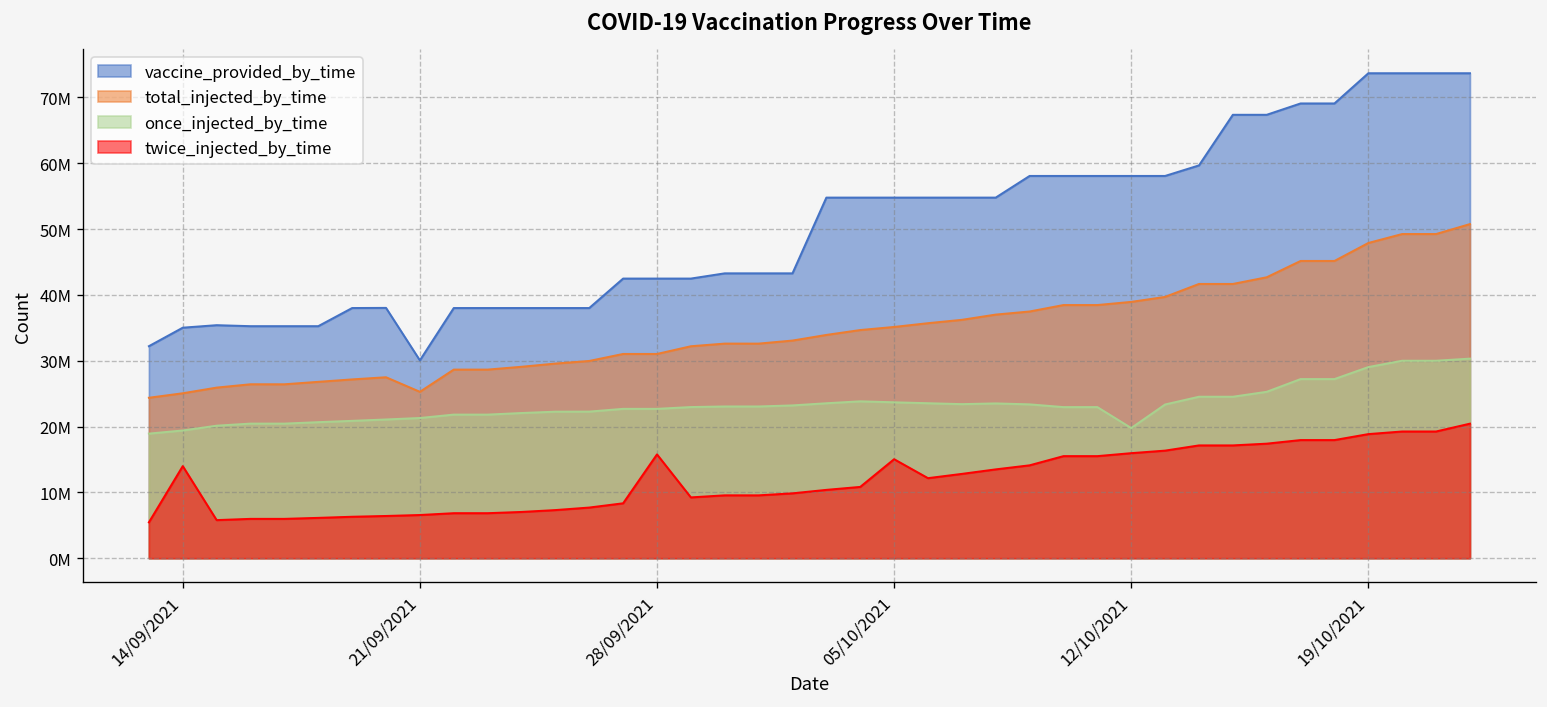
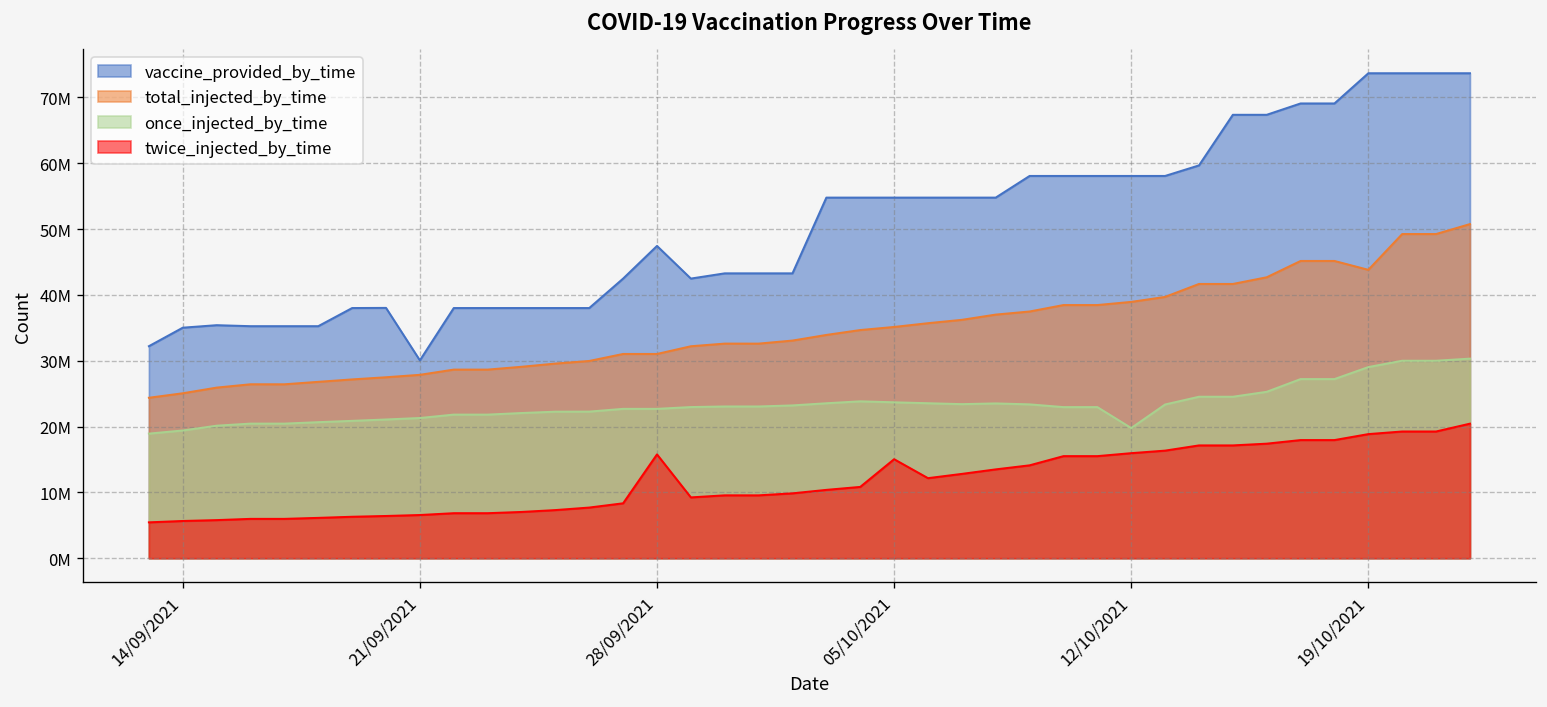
twice_injected_by_time, 14/09/2021: 14000000 -> 6000000
total_injected_by_time, 21/09/2021: 25000000 -> 28000000
vaccine_provided_by_time, 28/09/2021: 42000000 -> 47000000
total_injected_by_time, 19/10/2021: 48000000 -> 44000000
